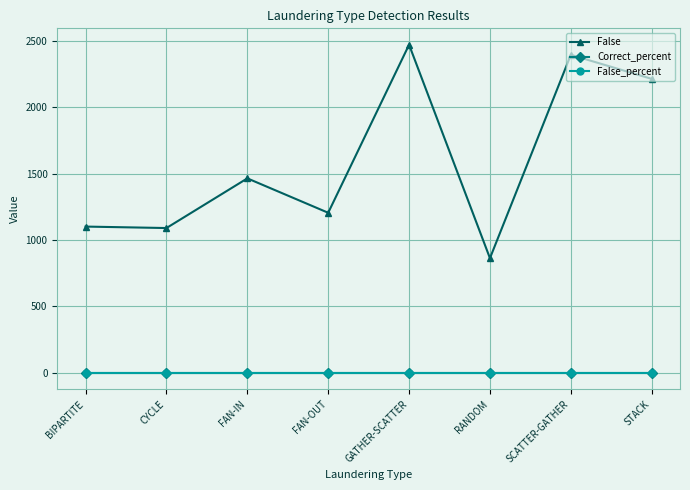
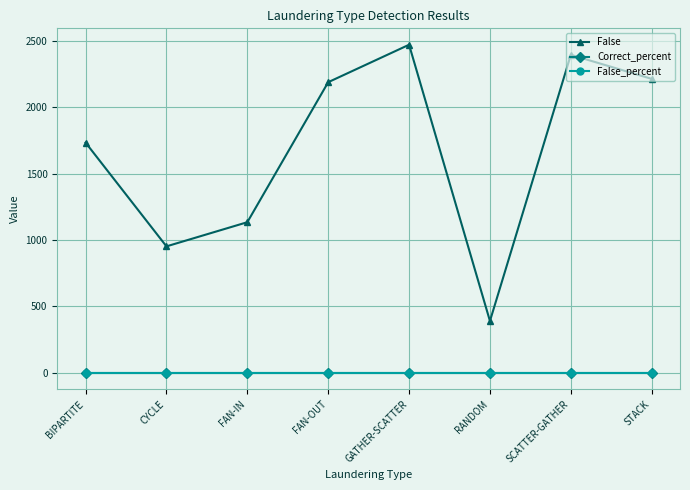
False, BIPARTITE: 1100 -> 1730
False, CYCLE: 1090 -> 950
False, FAN-IN: 1460 -> 1130
False, FAN-OUT: 1210 -> 2190
False, RANDOM: 860 -> 390
